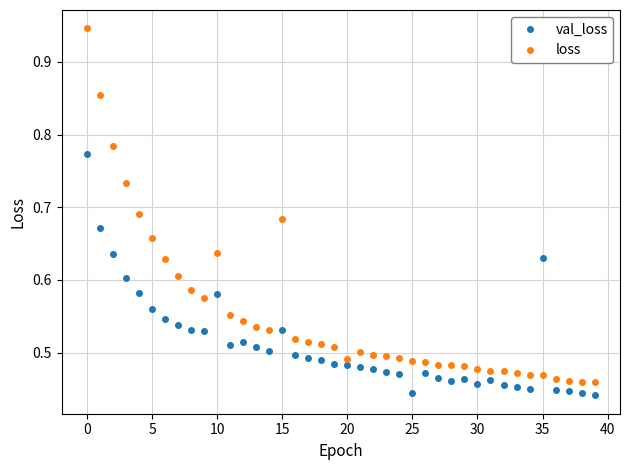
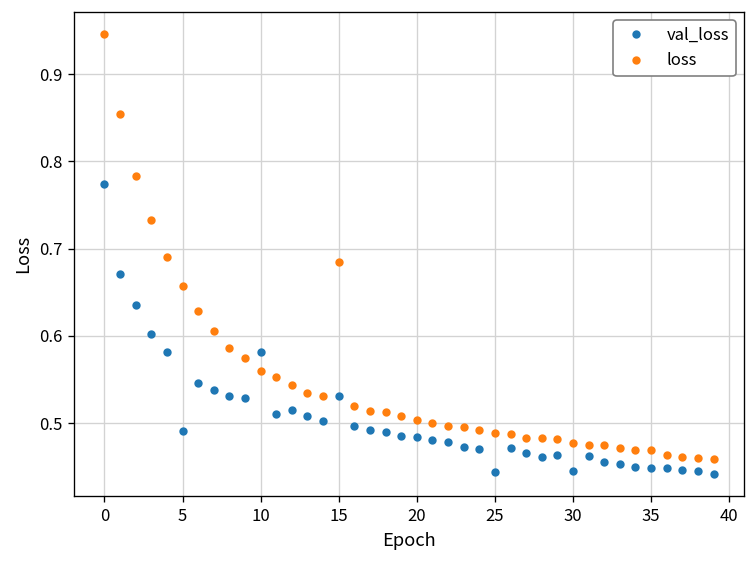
val_loss, 5: 0.56 -> 0.49
loss, 10: 0.64 -> 0.56
loss, 20: 0.49 -> 0.50
val_loss, 30: 0.46 -> 0.44
val_loss, 35: 0.63 -> 0.45
